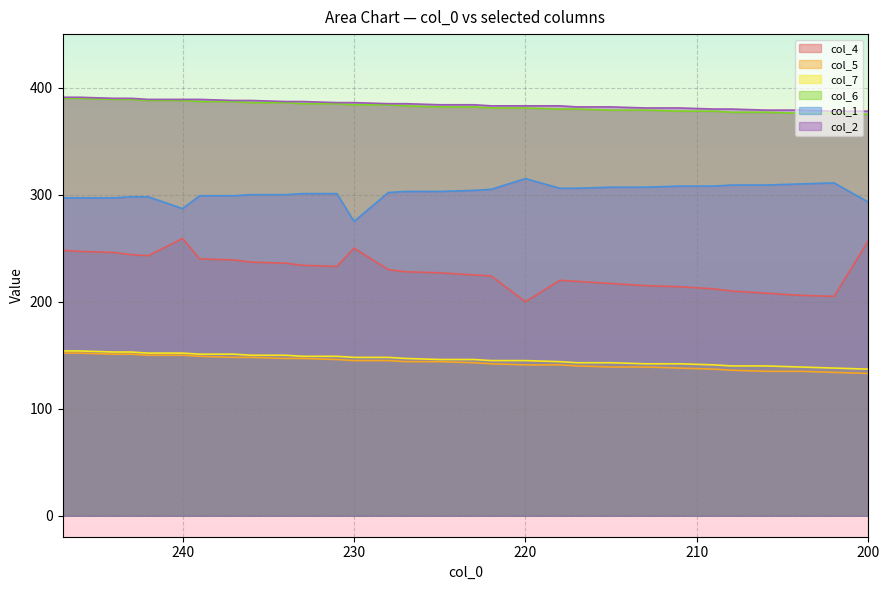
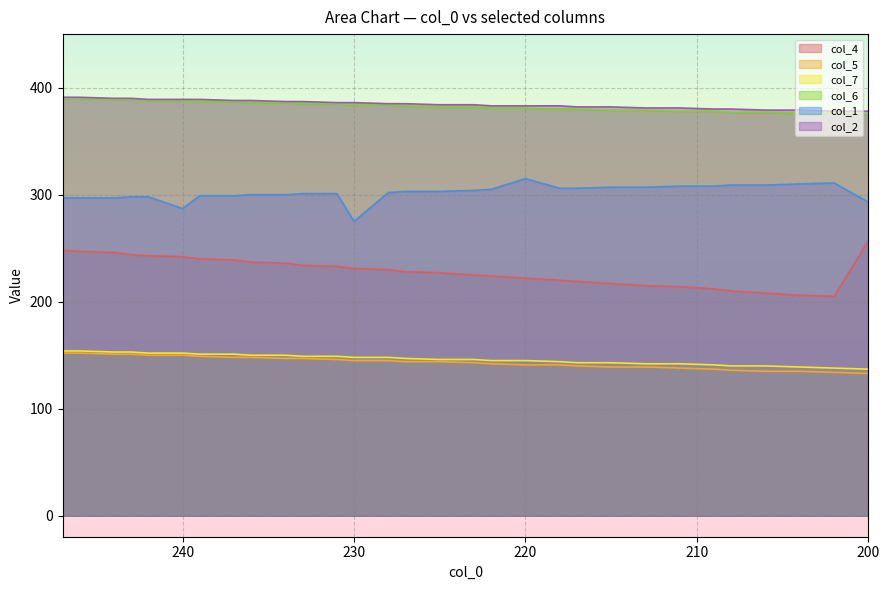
col_4, 240: 259 -> 242
col_4, 230: 250 -> 231
col_4, 220: 200 -> 222
